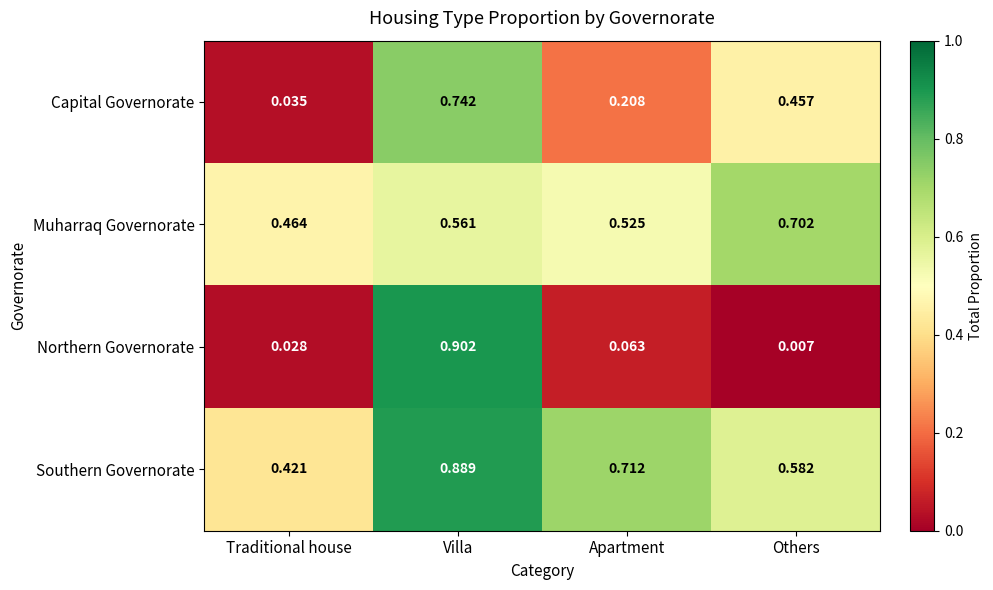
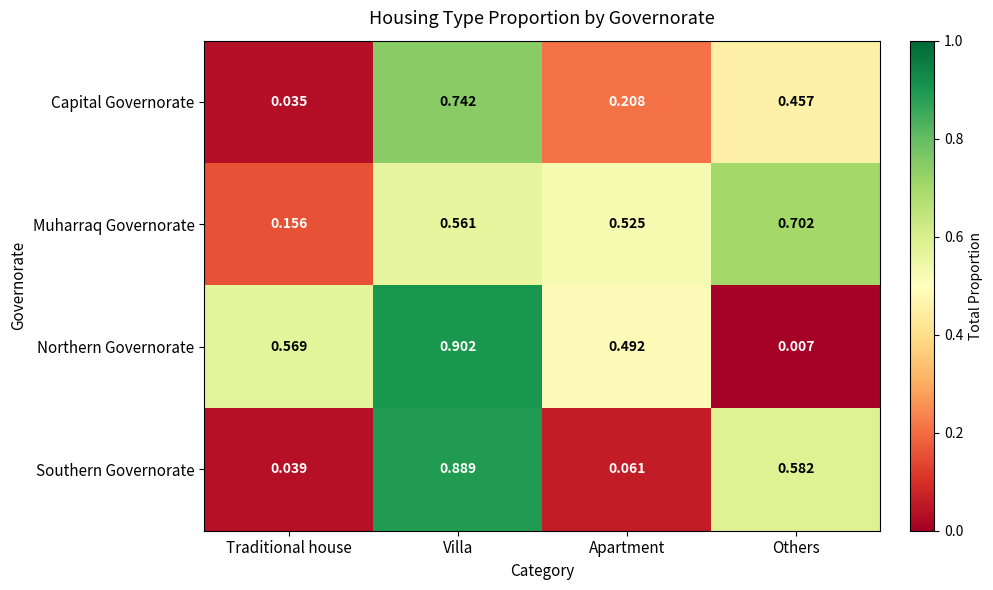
Muharraq Governorate, Traditional house: 0.464 -> 0.156
Northern Governorate, Traditional house: 0.028 -> 0.569
Northern Governorate, Apartment: 0.063 -> 0.492
Southern Governorate, Traditional house: 0.421 -> 0.039
Southern Governorate, Apartment: 0.712 -> 0.061
